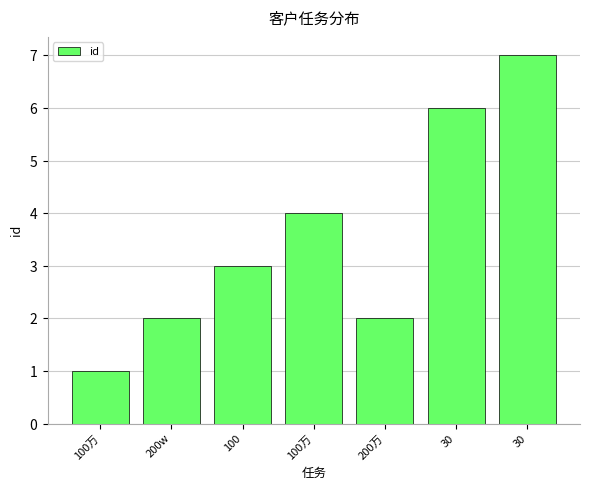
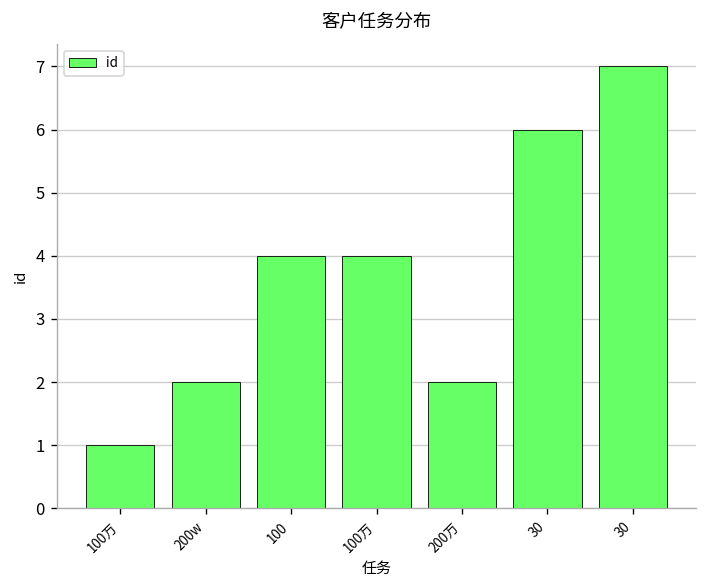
100: 3 -> 4
